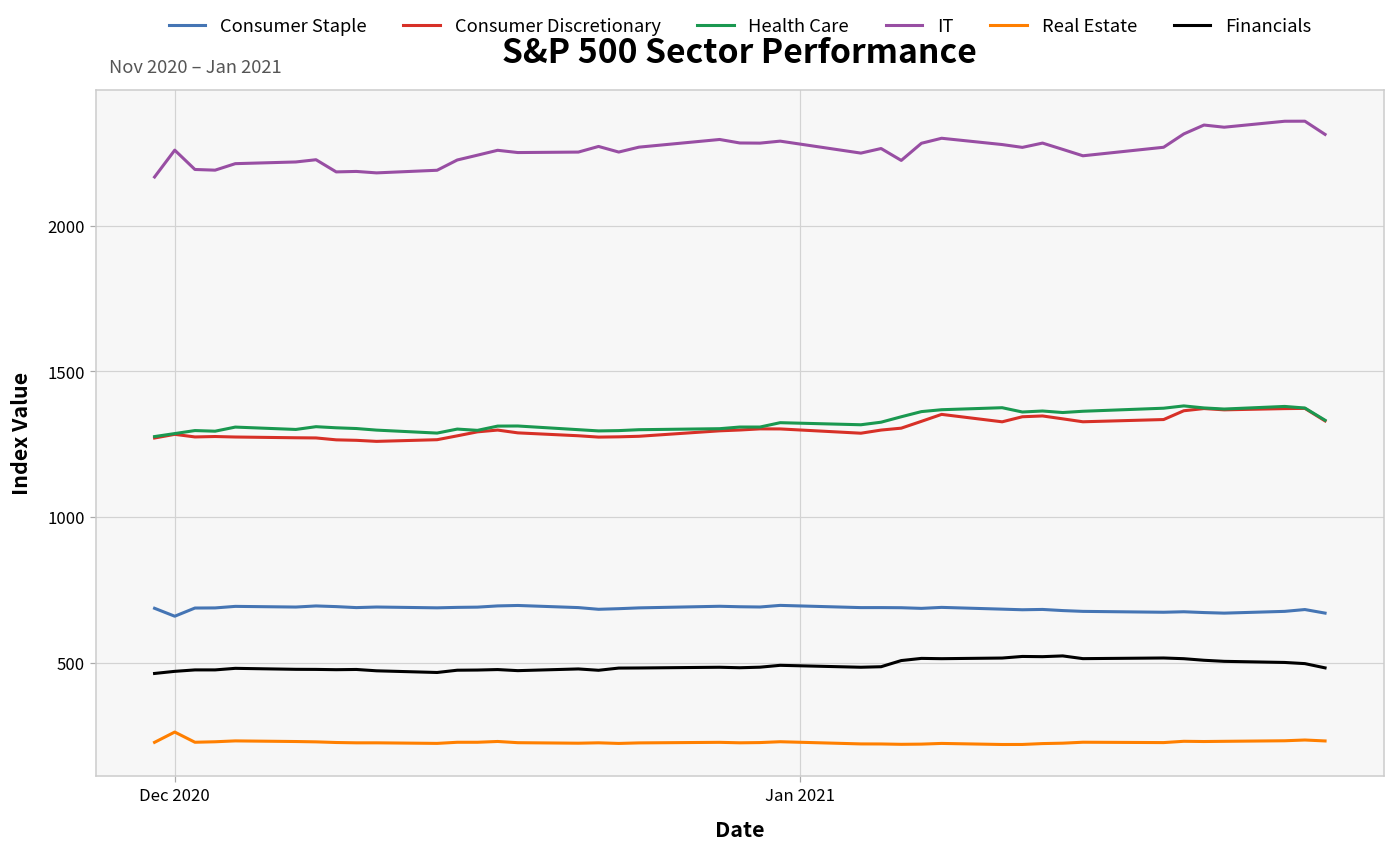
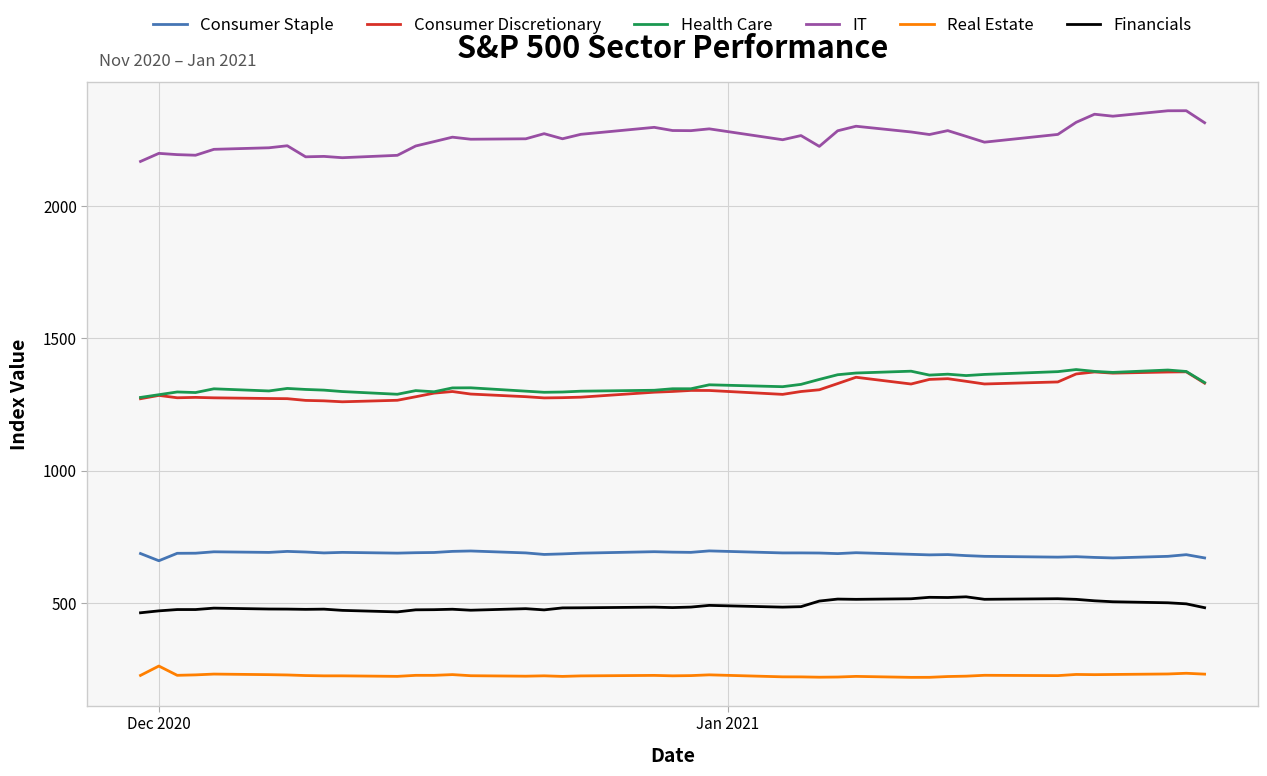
IT, Dec 2020: 2260 -> 2200
